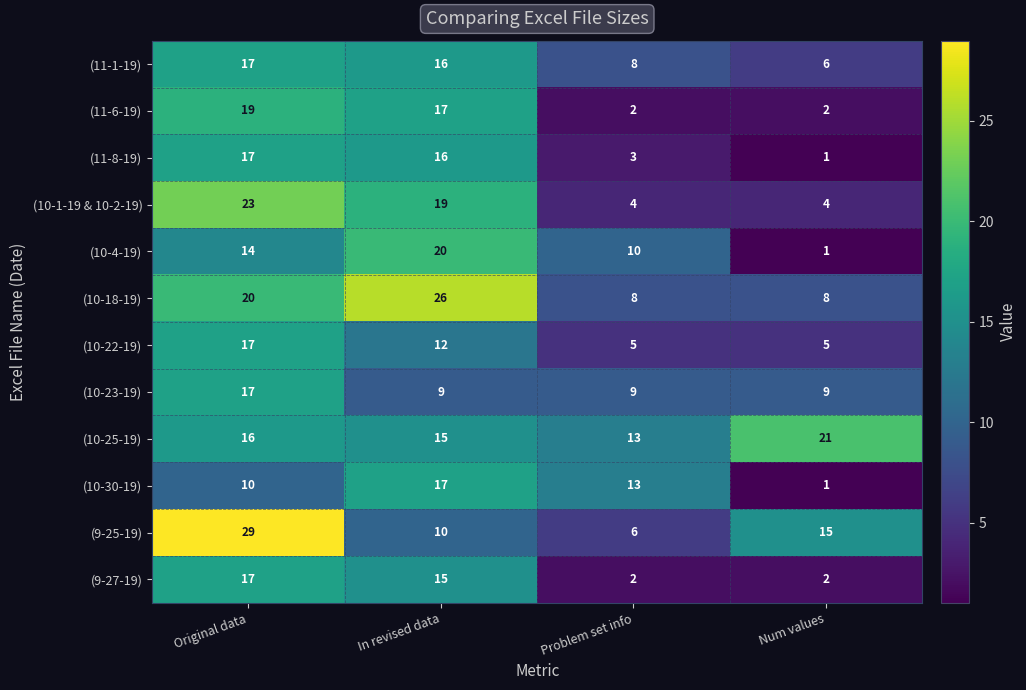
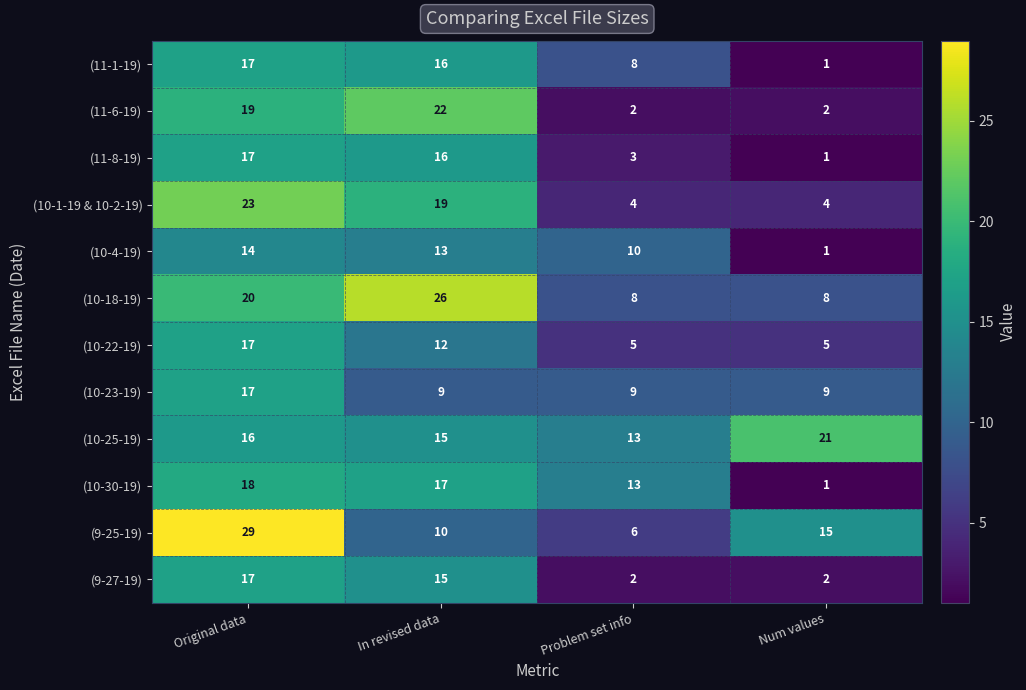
(11-1-19), Num values: 6 -> 1
(11-6-19), In revised data: 17 -> 22
(10-4-19), In revised data: 20 -> 13
(10-30-19), Original data: 10 -> 18
